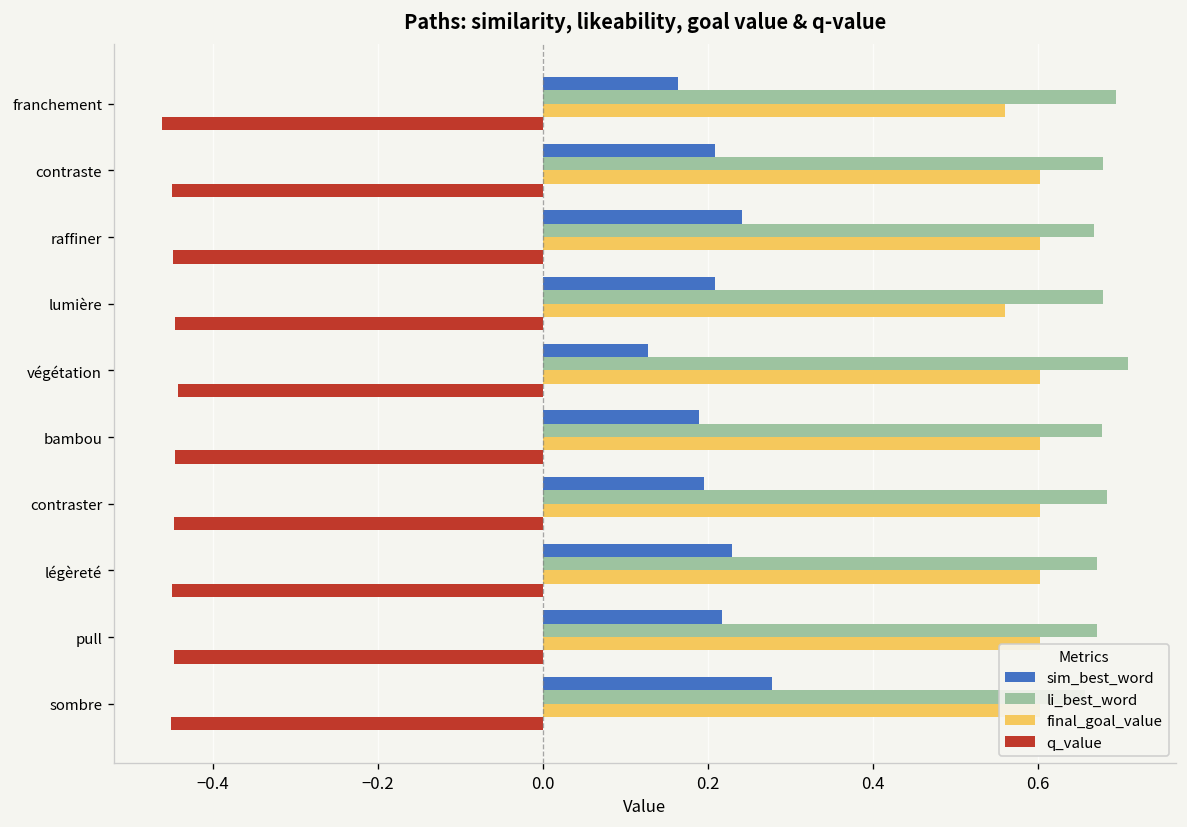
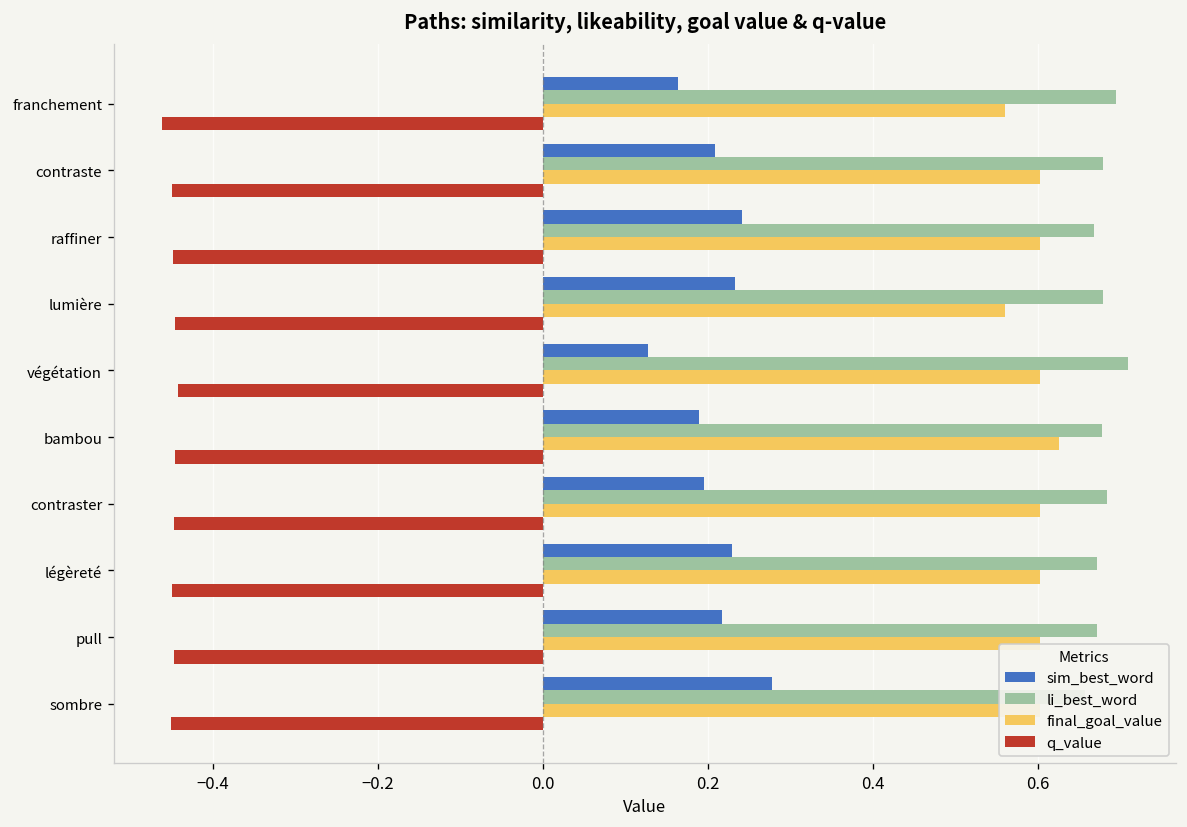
sim_best_word, lumière: 0.21 -> 0.23
final_goal_value, bambou: 0.60 -> 0.63
